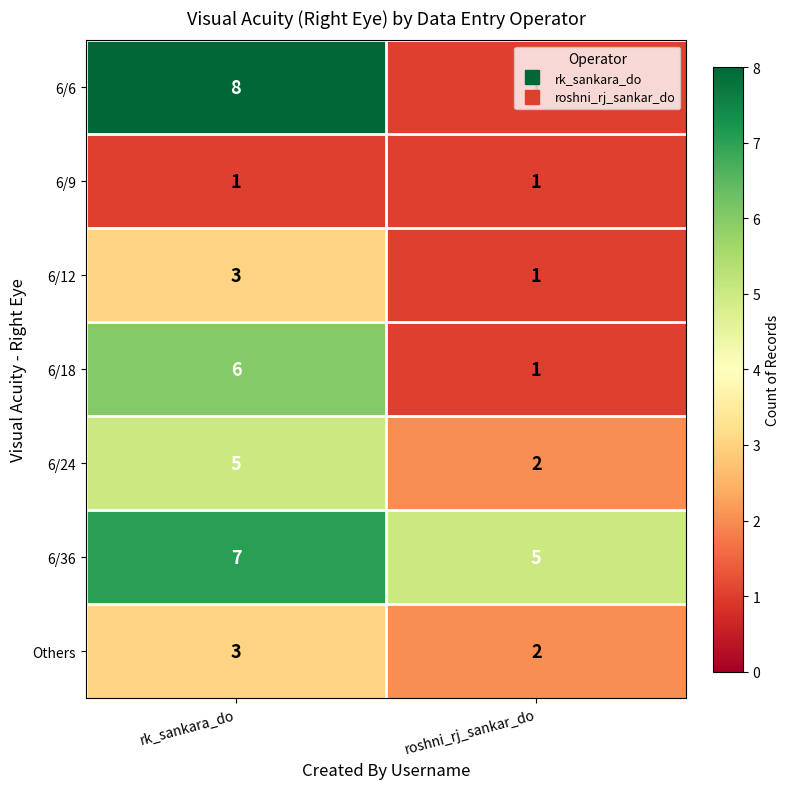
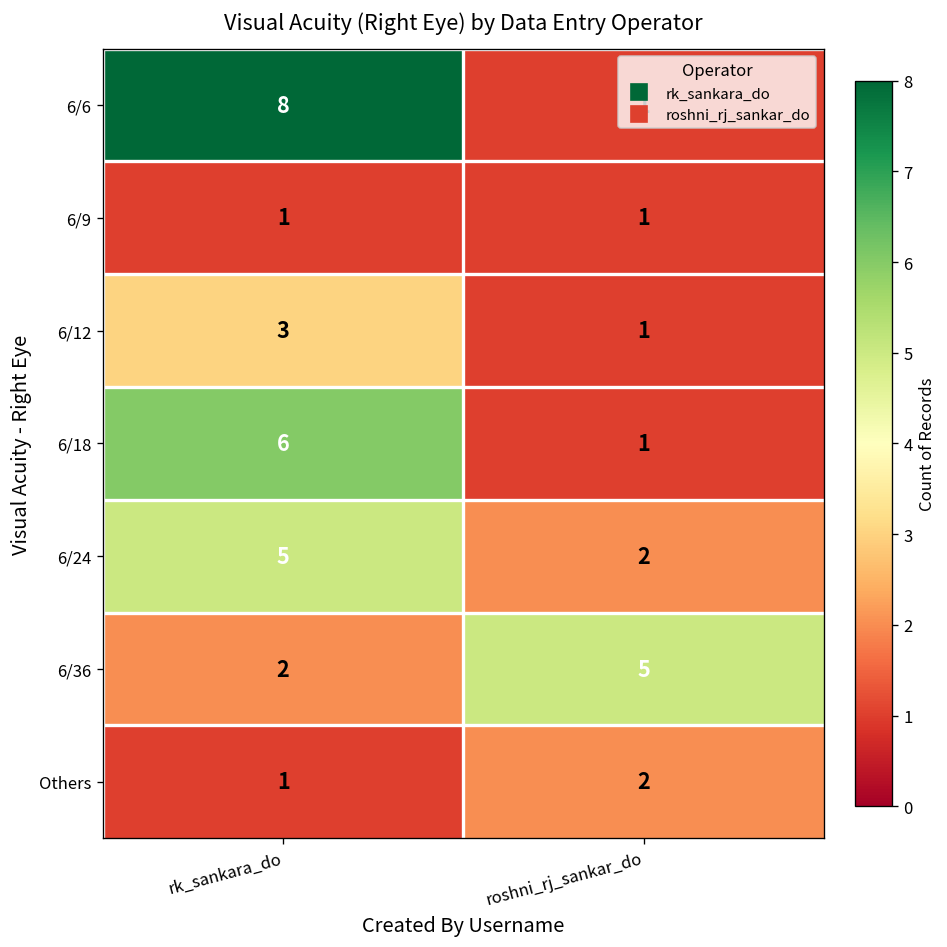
6/36, rk_sankara_do: 7 -> 2
Others, rk_sankara_do: 3 -> 1
